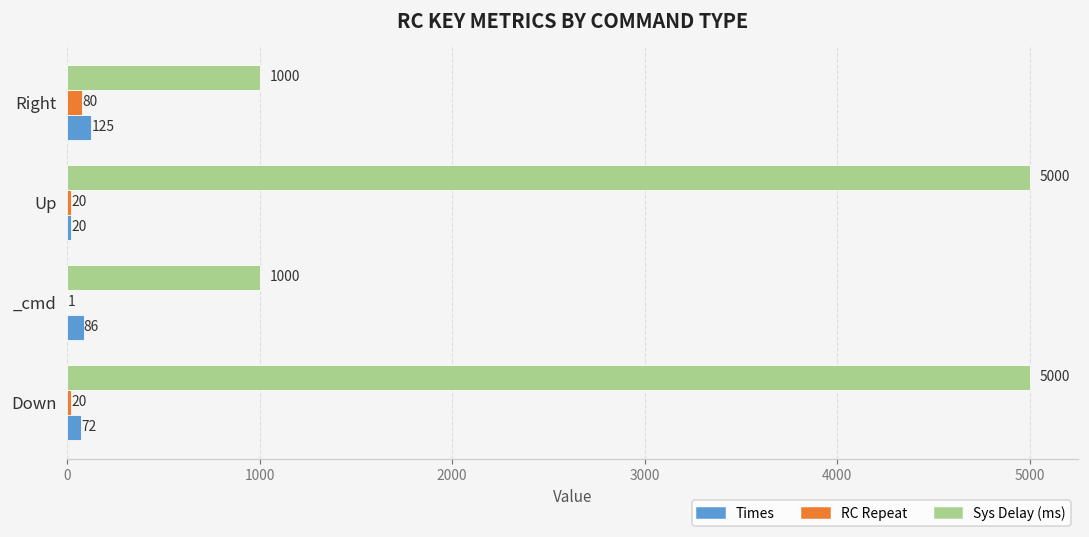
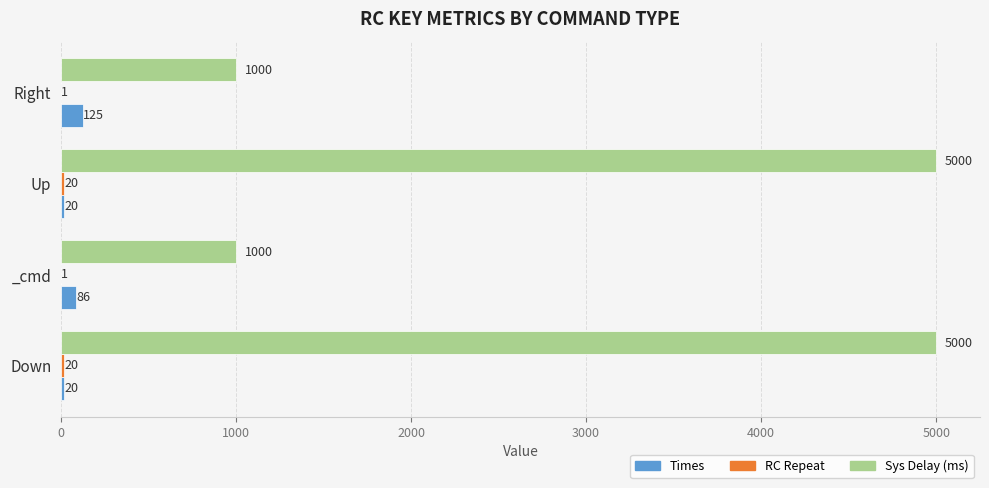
RC Repeat, Right: 80 -> 1
Times, Down: 72 -> 20
